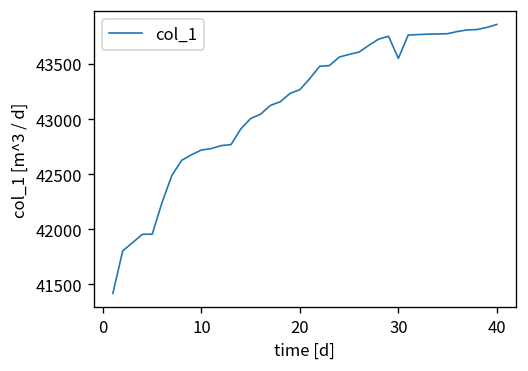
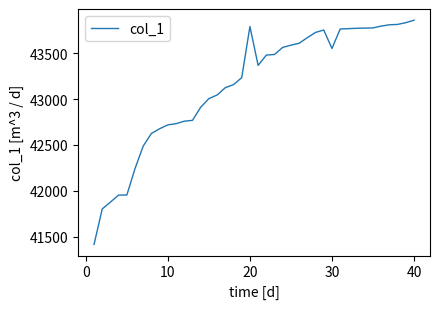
20: 43300 -> 43800
